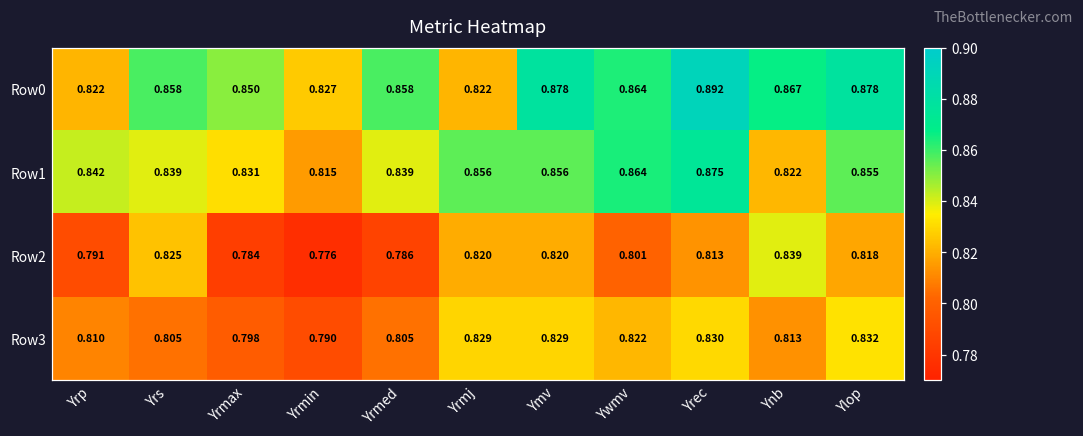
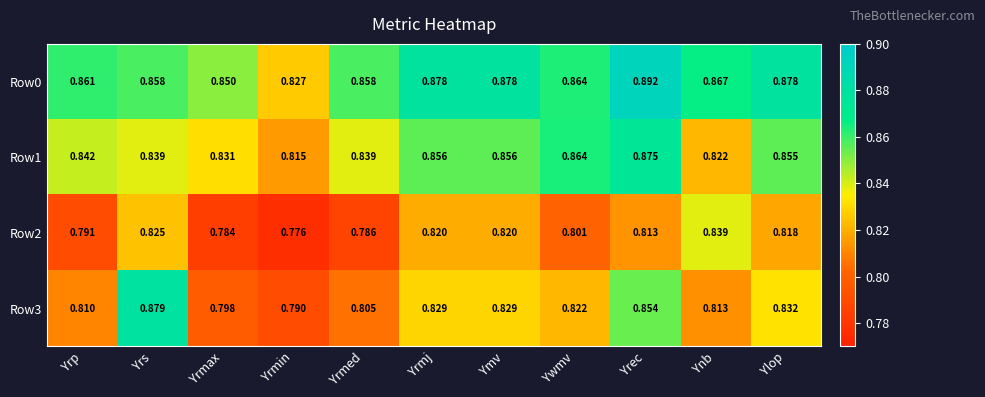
Row0, Yrp: 0.822 -> 0.861
Row0, Yrmj: 0.822 -> 0.878
Row3, Yrs: 0.805 -> 0.879
Row3, Yrec: 0.830 -> 0.854
